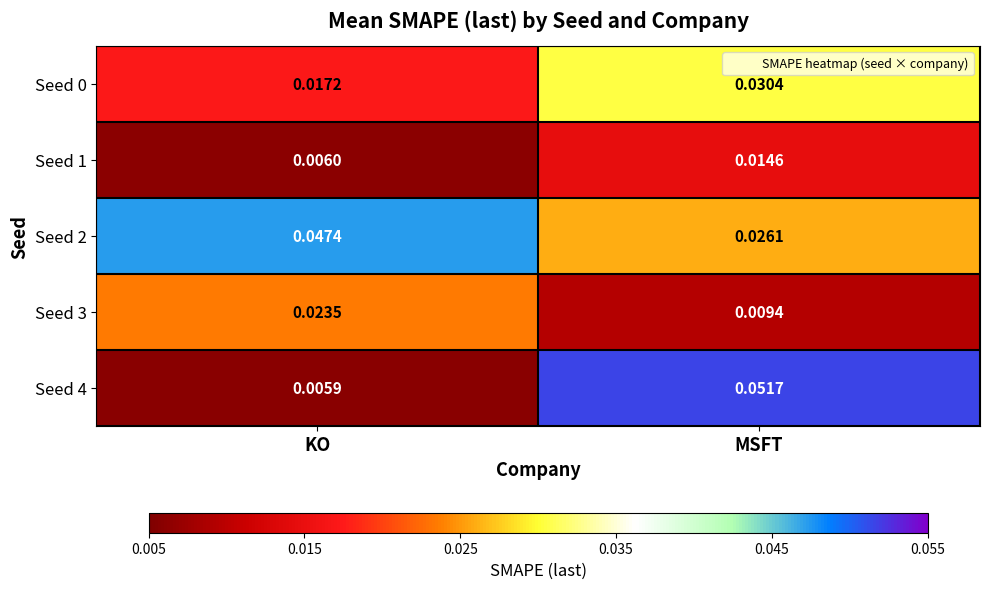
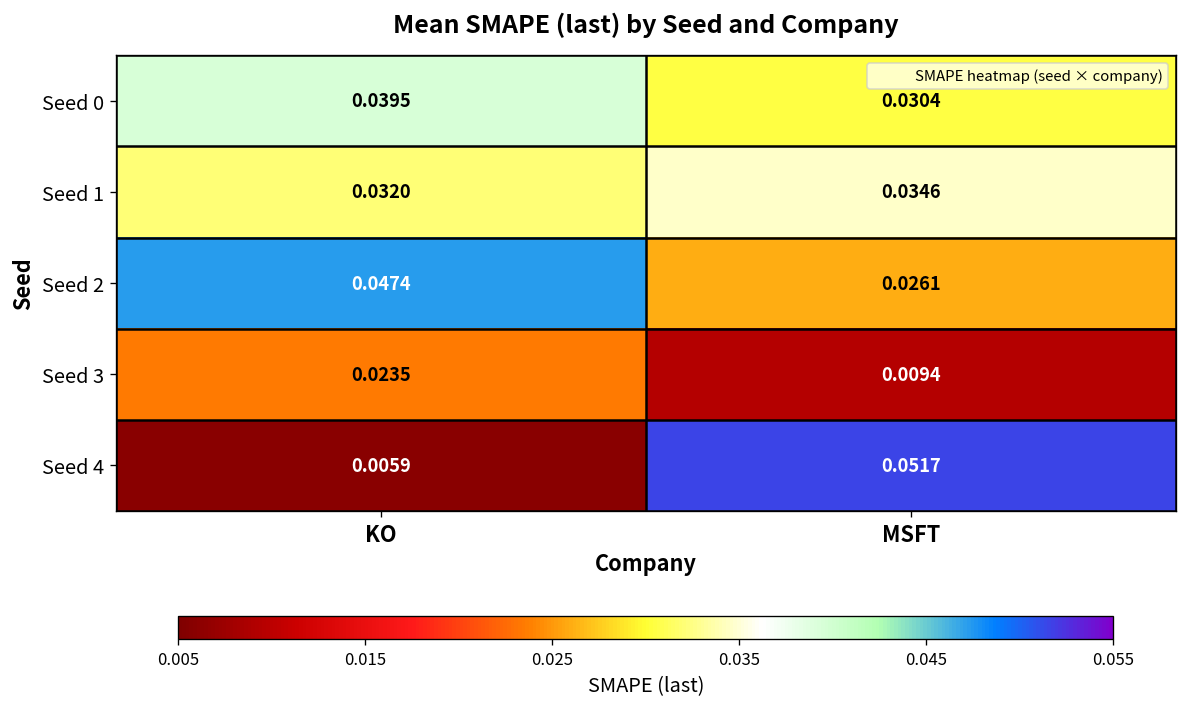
Seed 0, KO: 0.0172 -> 0.0395
Seed 1, KO: 0.0060 -> 0.0320
Seed 1, MSFT: 0.0146 -> 0.0346
